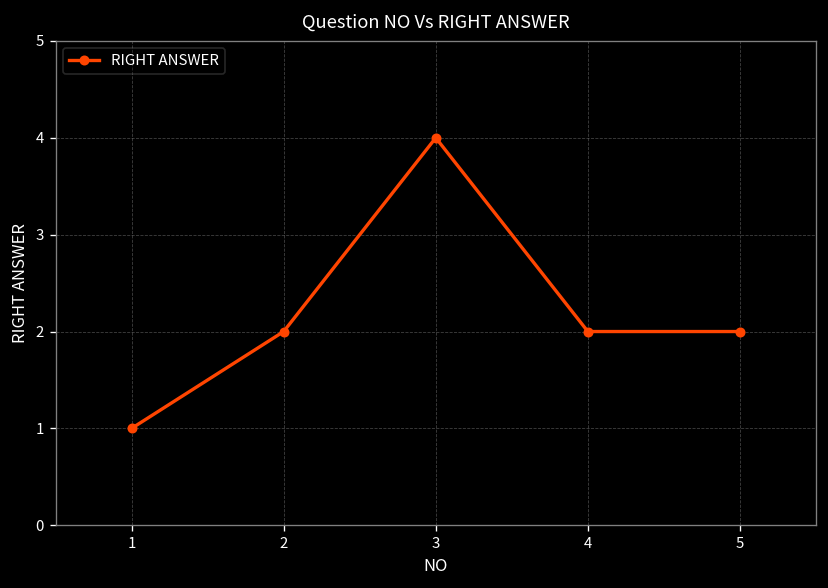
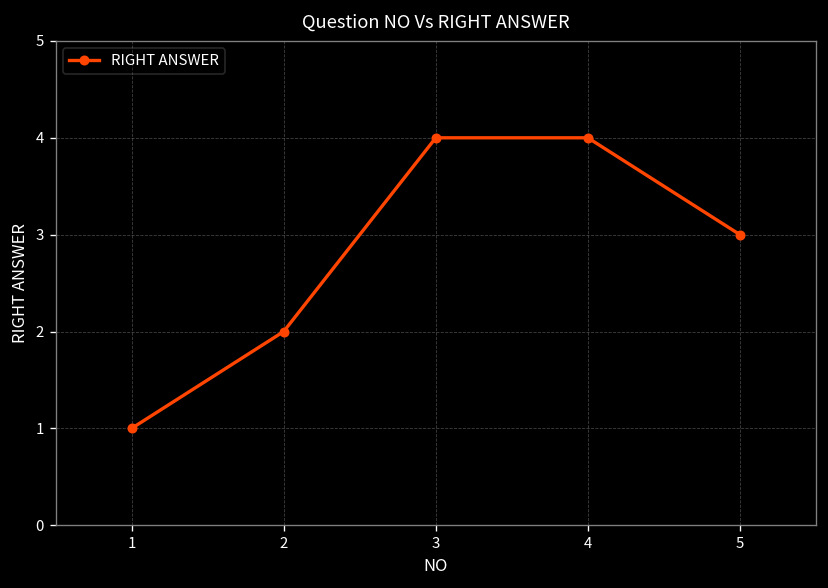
4: 2 -> 4
5: 2 -> 3
